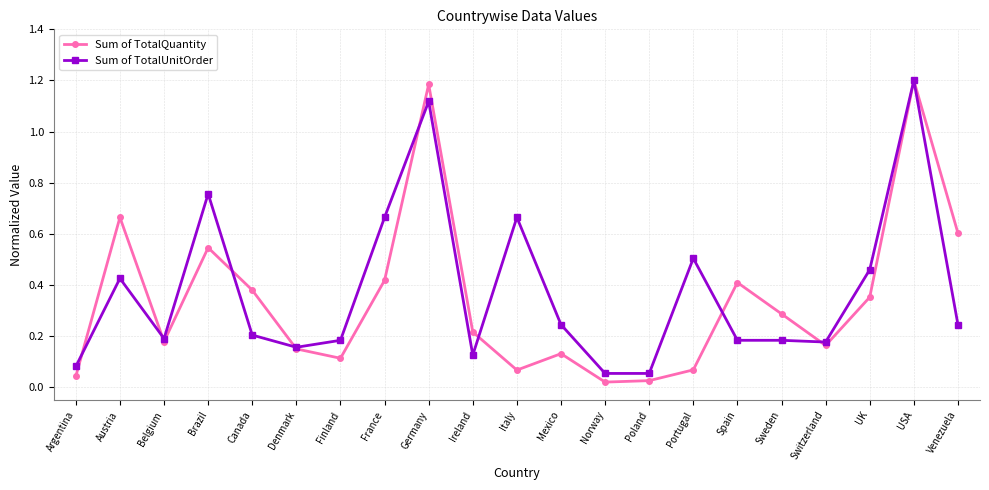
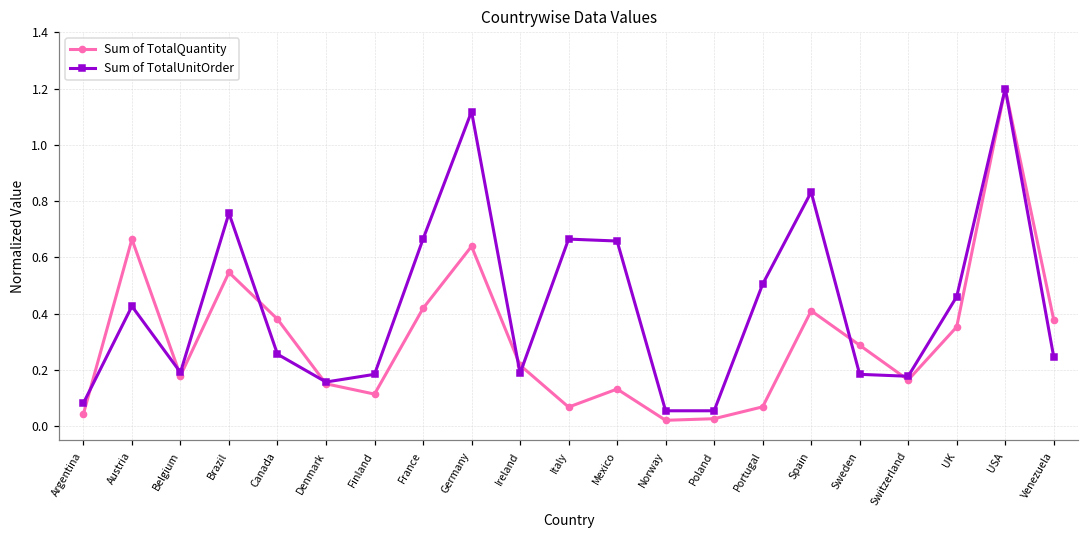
Sum of TotalUnitOrder, Canada: 0.20 -> 0.26
Sum of TotalQuantity, Germany: 1.18 -> 0.64
Sum of TotalUnitOrder, Ireland: 0.13 -> 0.19
Sum of TotalUnitOrder, Mexico: 0.25 -> 0.66
Sum of TotalUnitOrder, Spain: 0.18 -> 0.83
Sum of TotalQuantity, Venezuela: 0.60 -> 0.38
